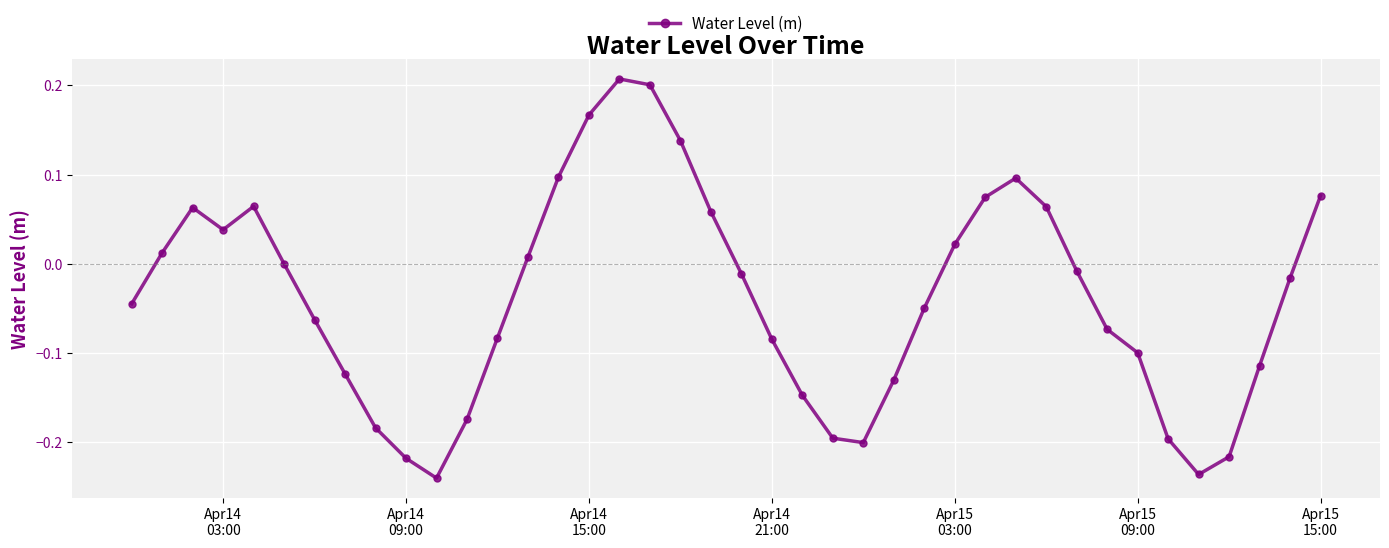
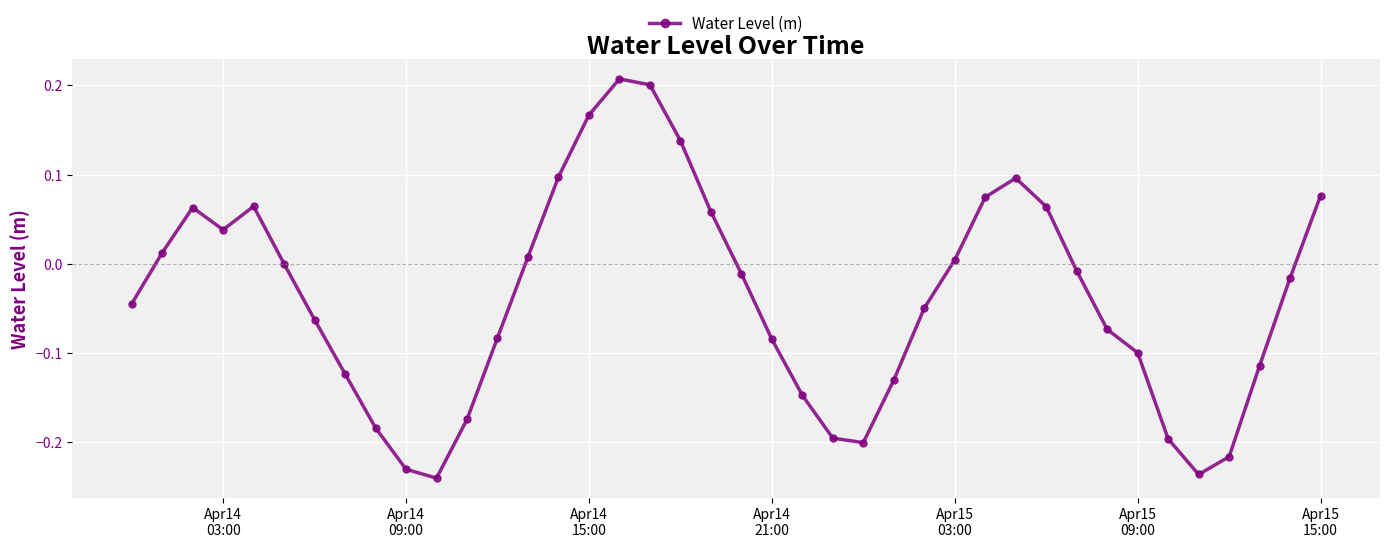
Apr14 09:00: -0.22 -> -0.23
Apr15 03:00: 0.02 -> 0.00
